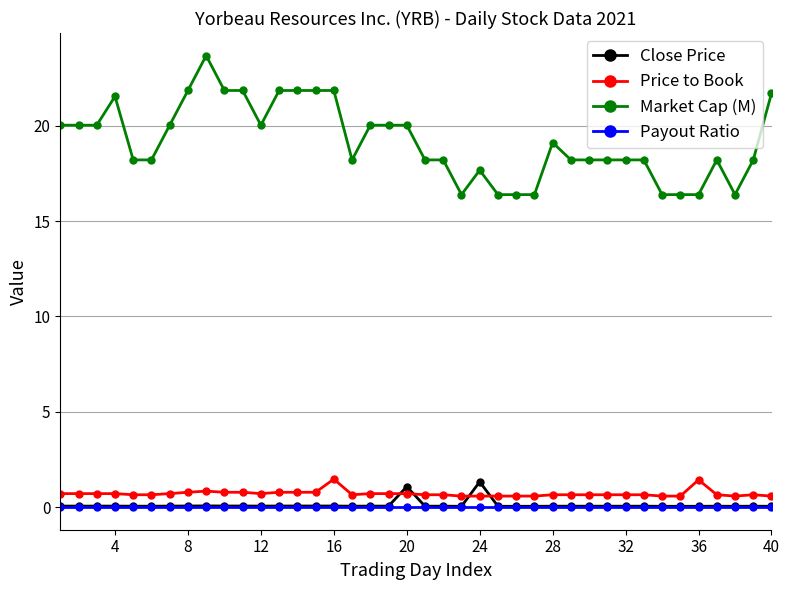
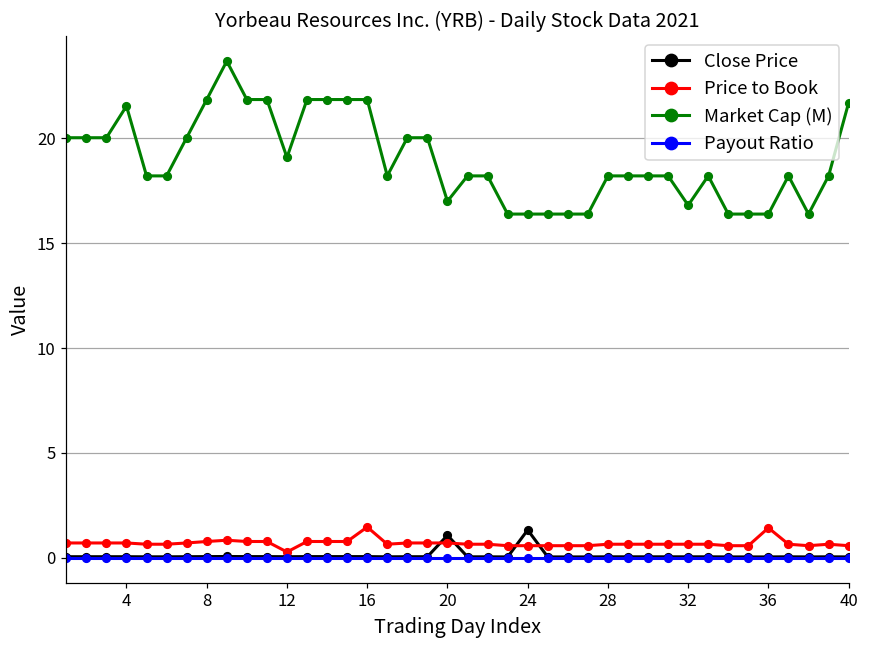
Price to Book, 12: 0.7 -> 0.3
Market Cap (M), 12: 20.0 -> 19.1
Market Cap (M), 20: 20.0 -> 17.0
Market Cap (M), 24: 17.7 -> 16.4
Market Cap (M), 28: 19.1 -> 18.2
Market Cap (M), 32: 18.2 -> 16.8
